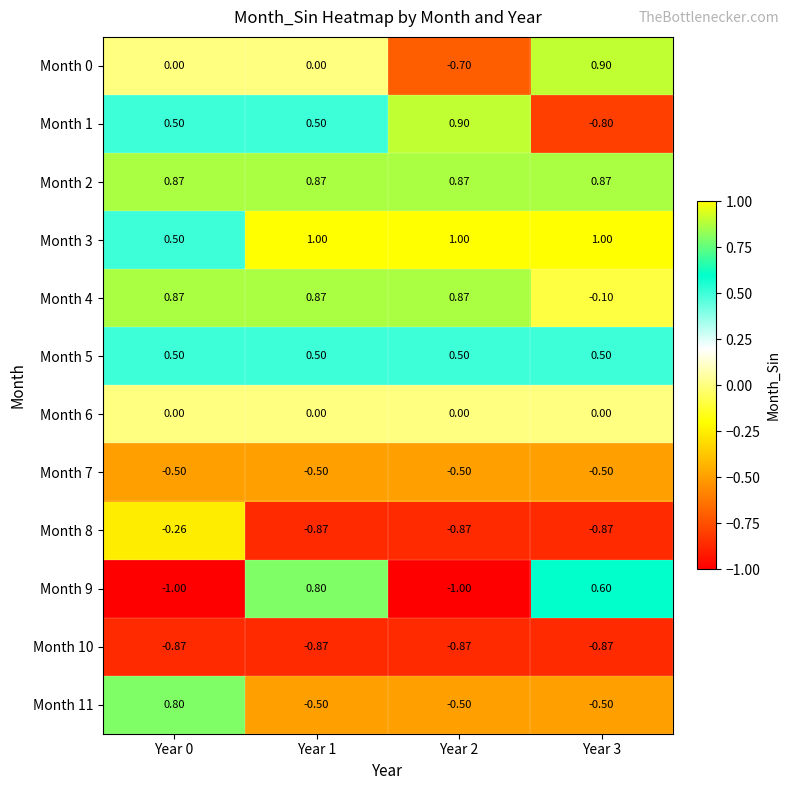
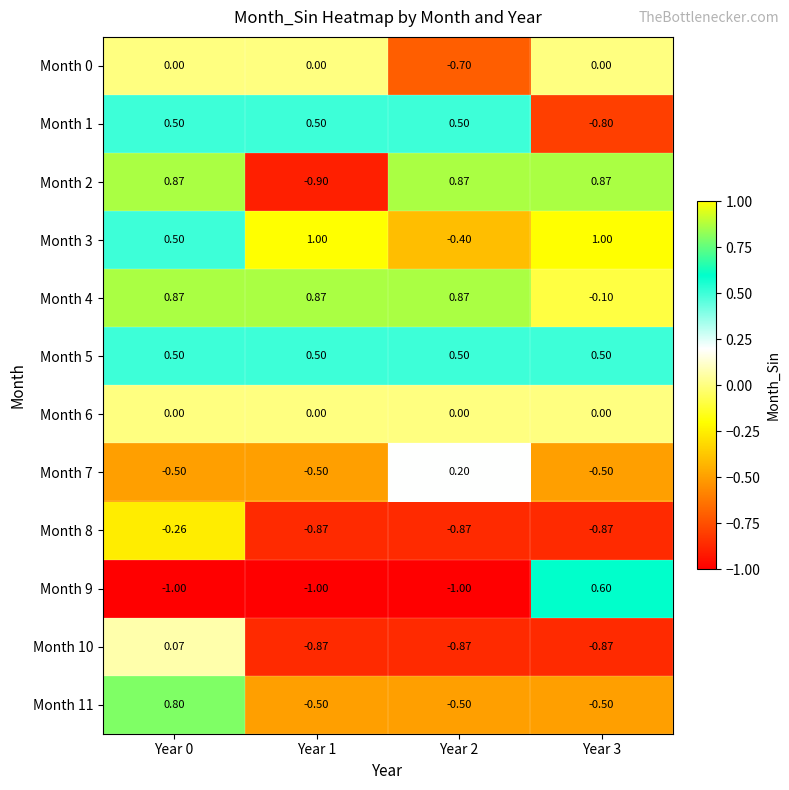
Month 0, Year 3: 0.90 -> 0.00
Month 1, Year 2: 0.90 -> 0.50
Month 2, Year 1: 0.87 -> -0.90
Month 3, Year 2: 1.00 -> -0.40
Month 7, Year 2: -0.50 -> 0.20
Month 9, Year 1: 0.80 -> -1.00
Month 10, Year 0: -0.87 -> 0.07
